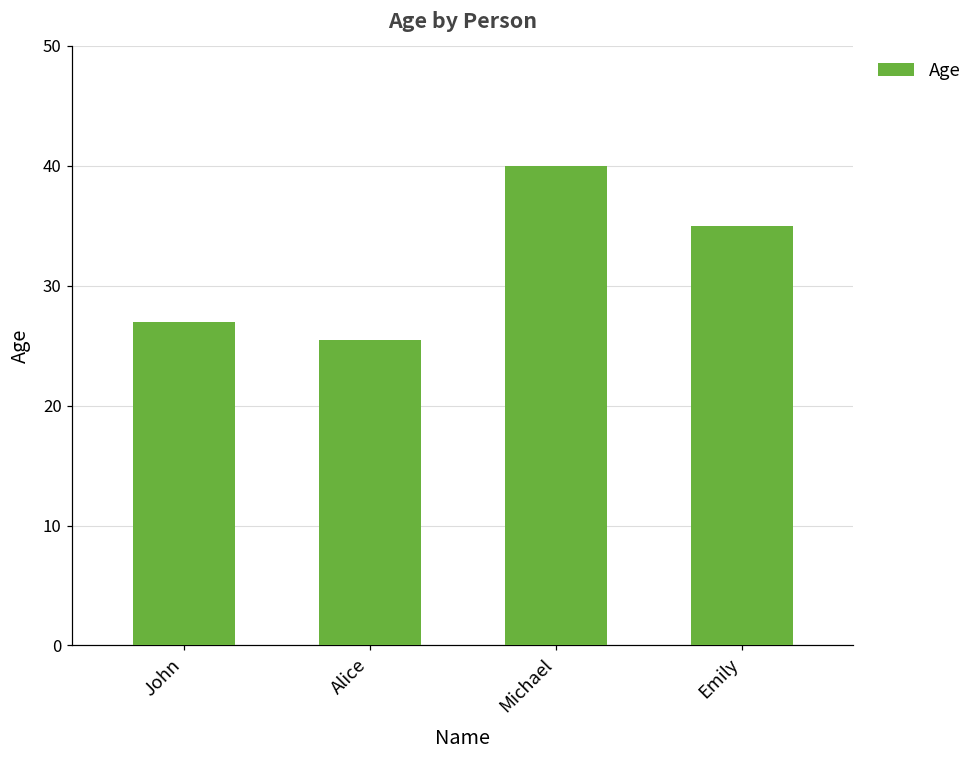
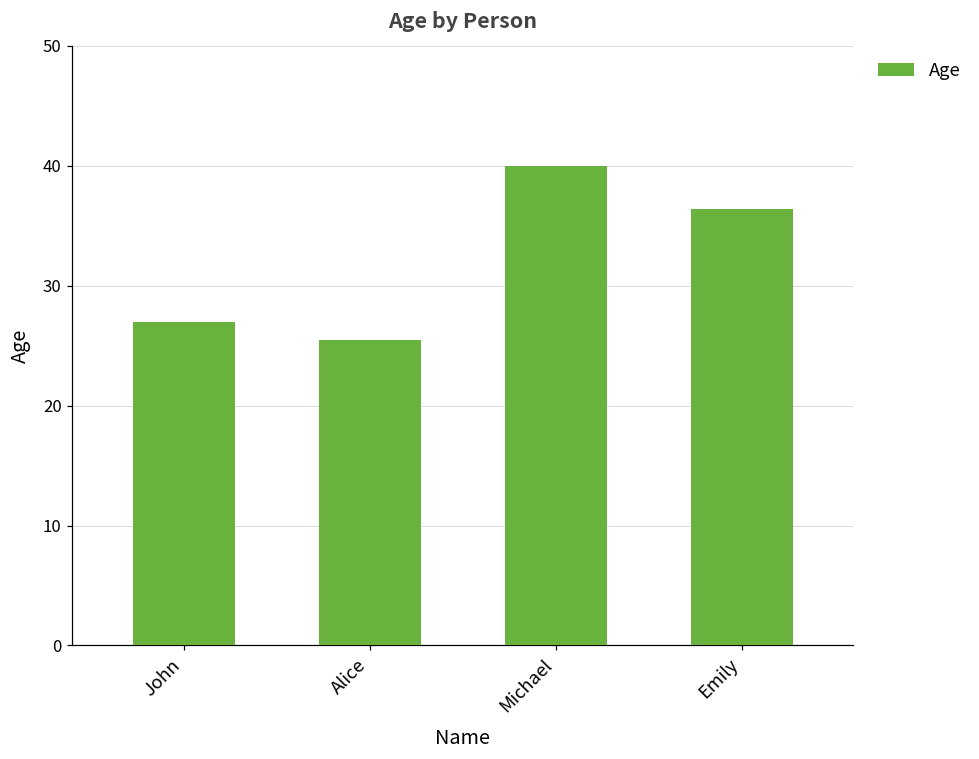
Emily: 35.0 -> 36.4
